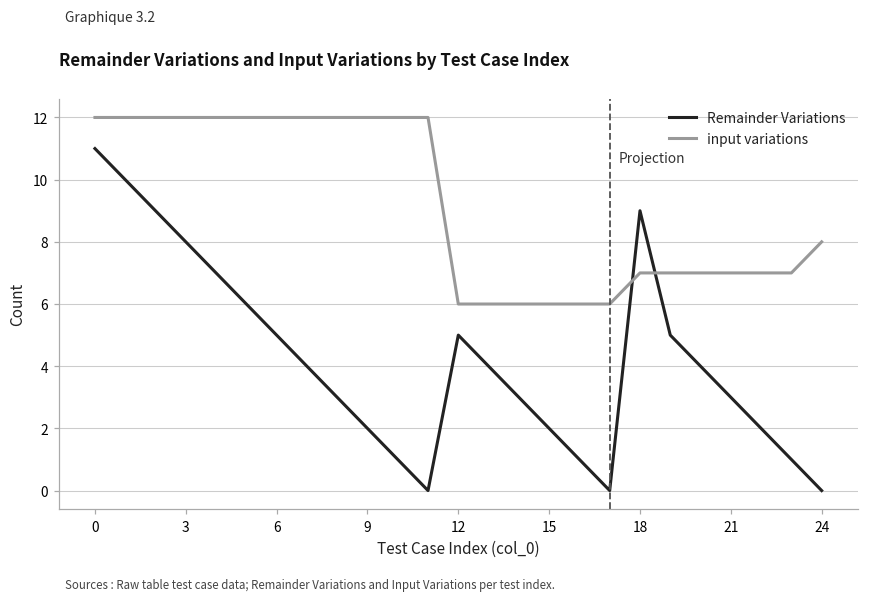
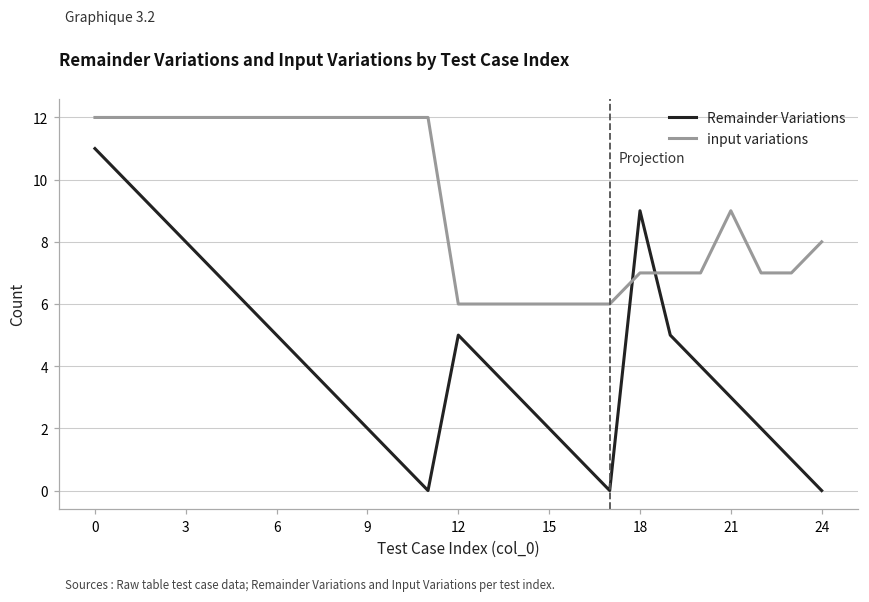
input variations, 21: 7 -> 9
